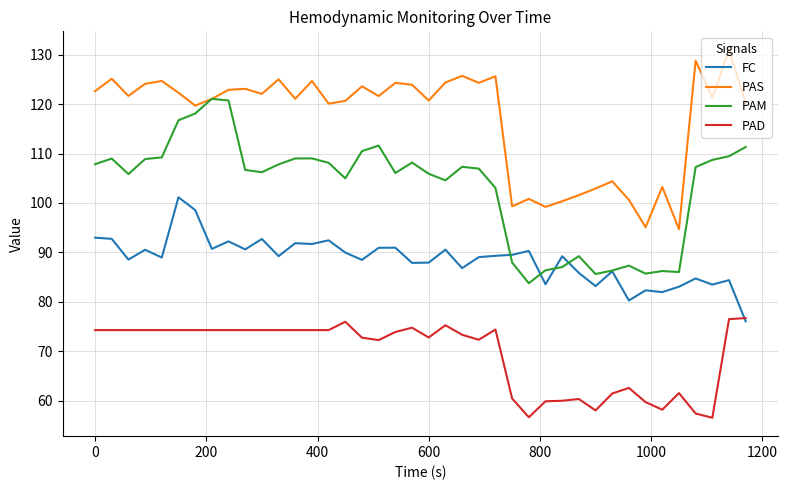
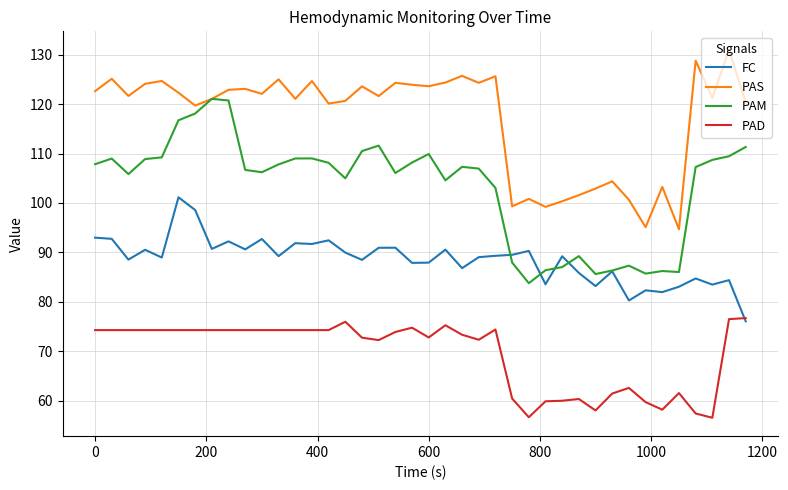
PAS, 600: 121 -> 124
PAM, 600: 106 -> 110
